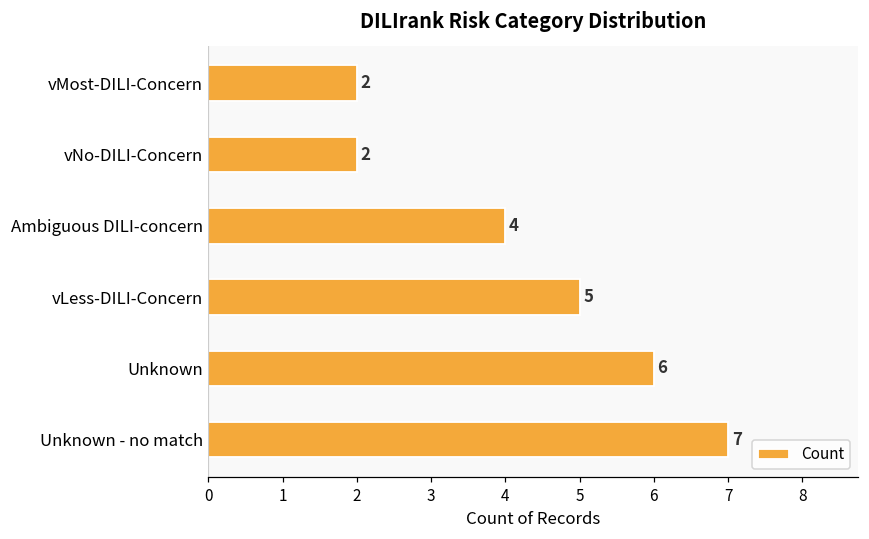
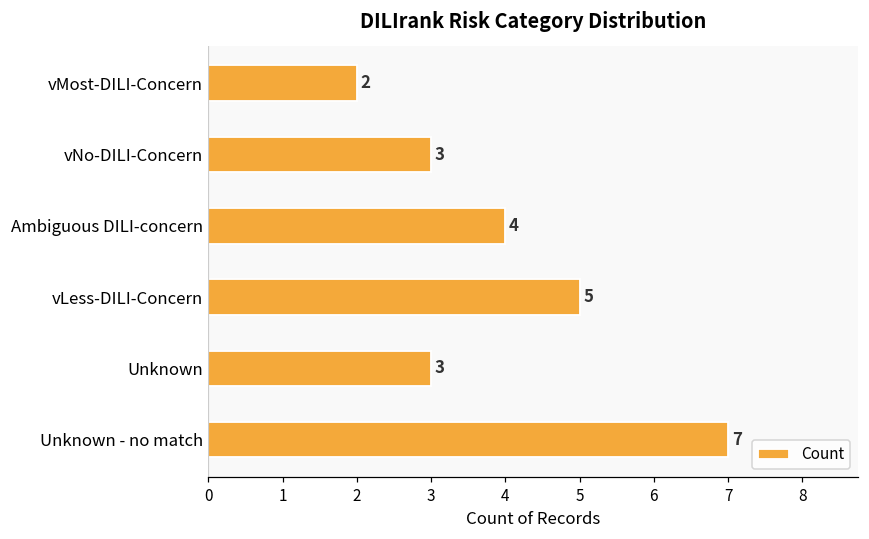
vNo-DILI-Concern: 2 -> 3
Unknown: 6 -> 3
